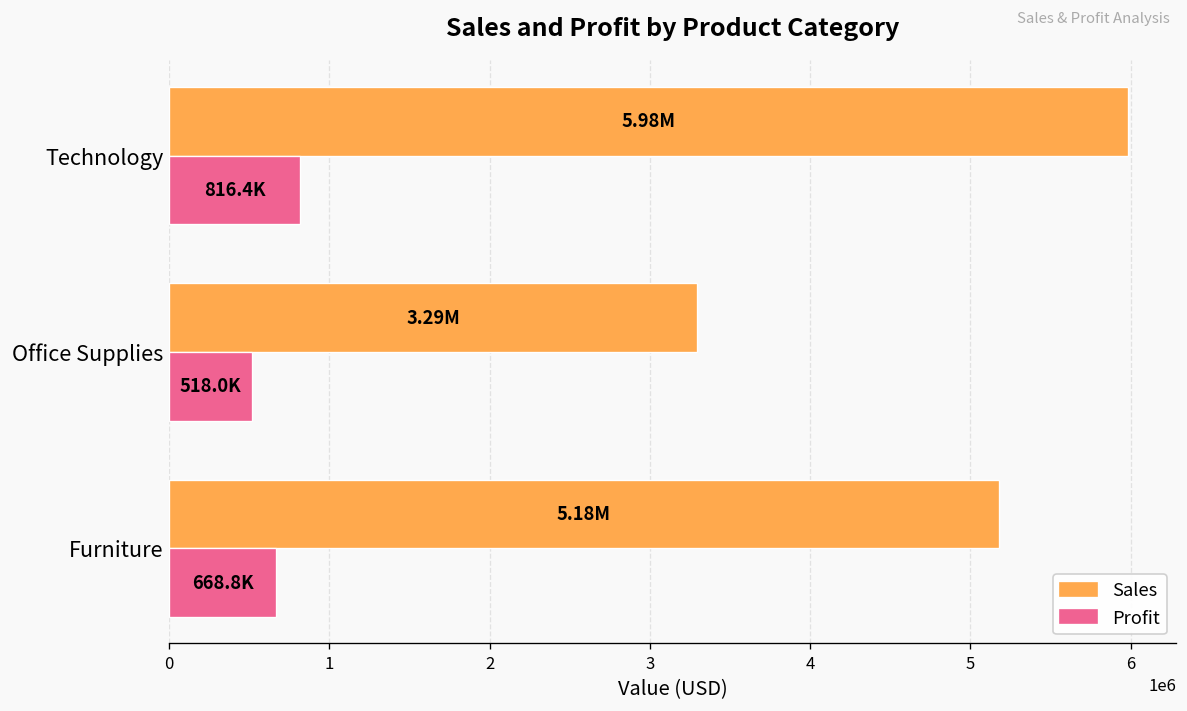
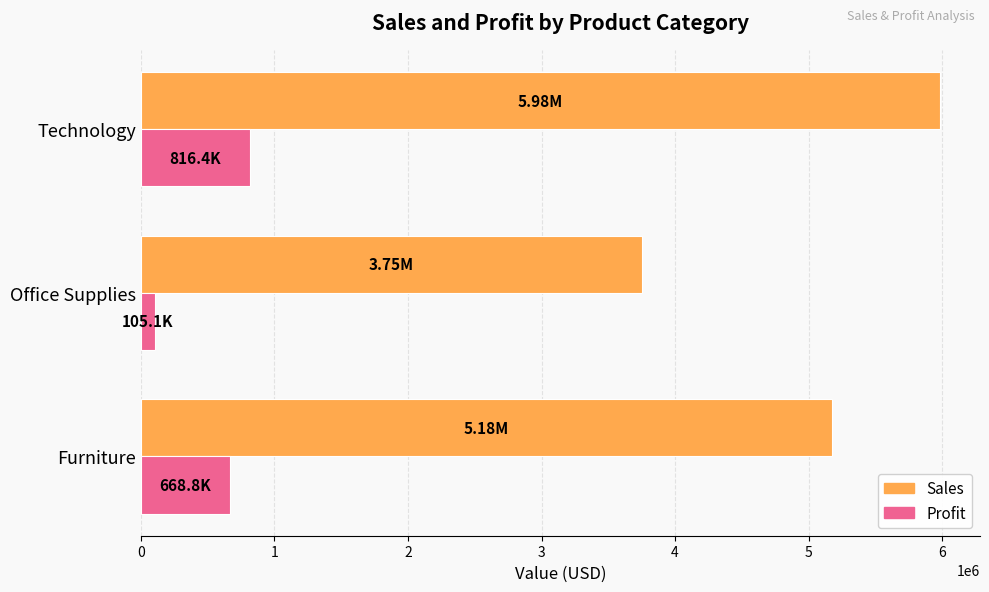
Sales, Office Supplies: 3.29M -> 3.75M
Profit, Office Supplies: 518.0K -> 105.1K
